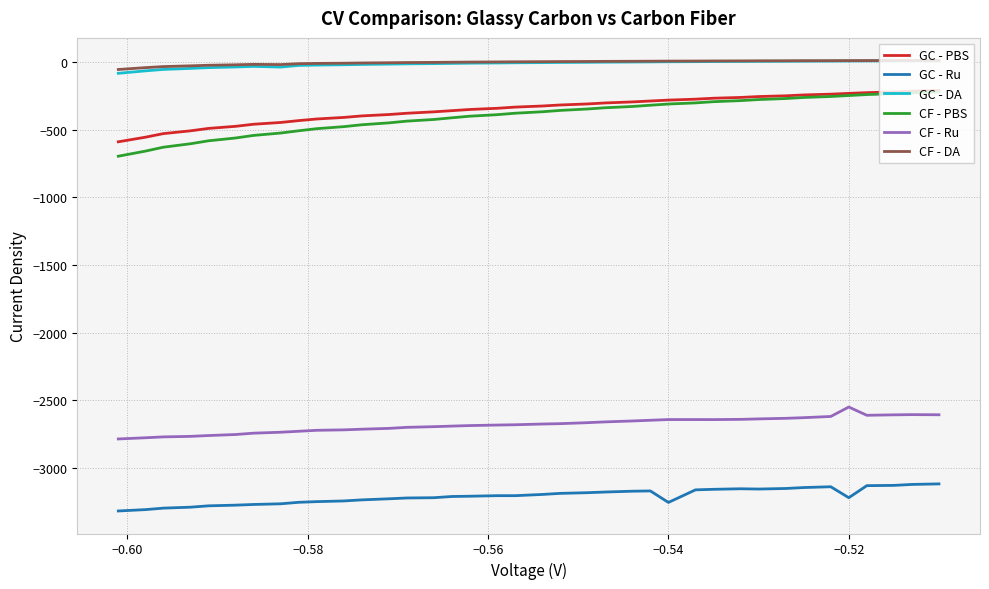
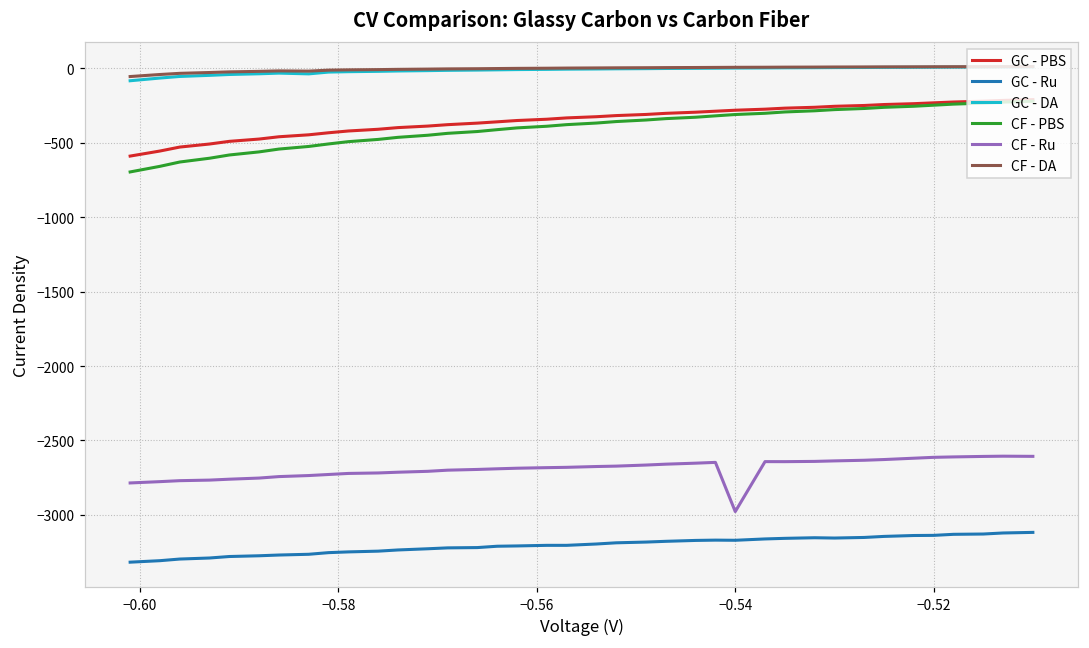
GC - Ru, −0.54: -3250 -> -3170
CF - Ru, −0.54: -2640 -> -2980
GC - Ru, −0.52: -3220 -> -3140
CF - Ru, −0.52: -2550 -> -2610
